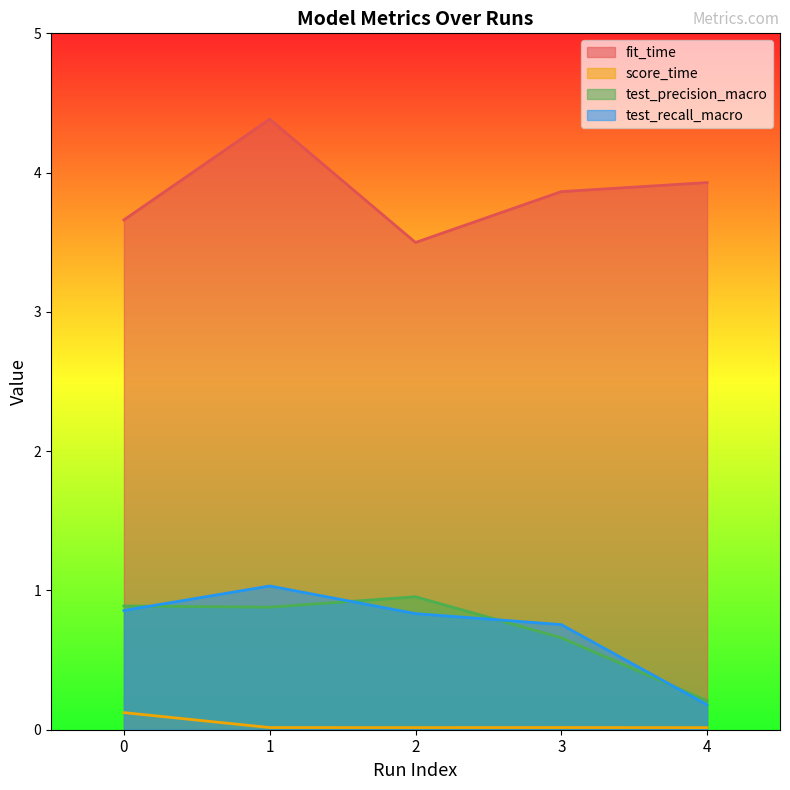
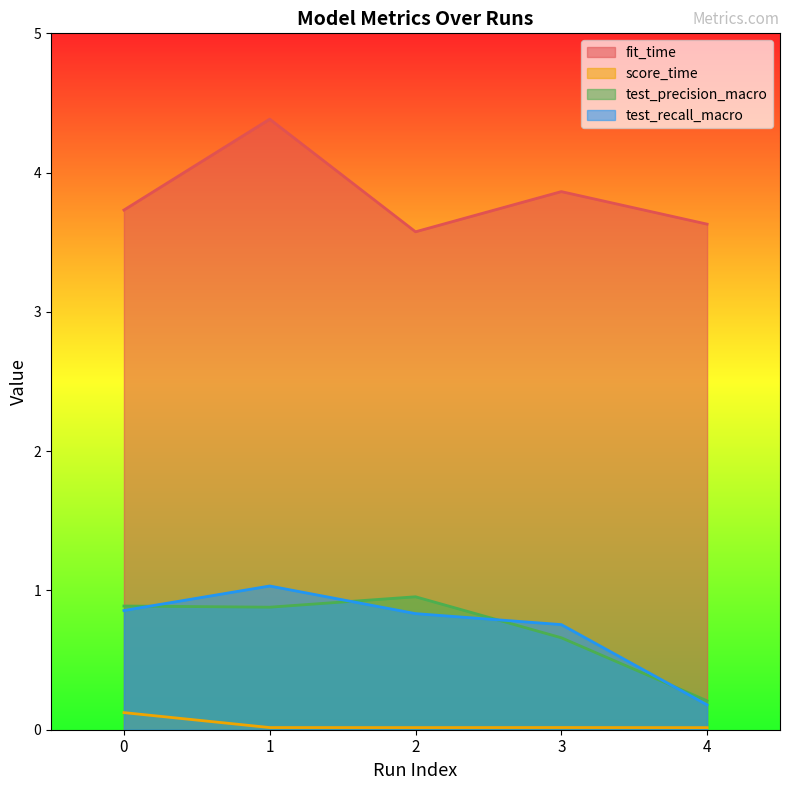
fit_time, 0: 3.66 -> 3.73
fit_time, 2: 3.50 -> 3.58
fit_time, 4: 3.93 -> 3.63
